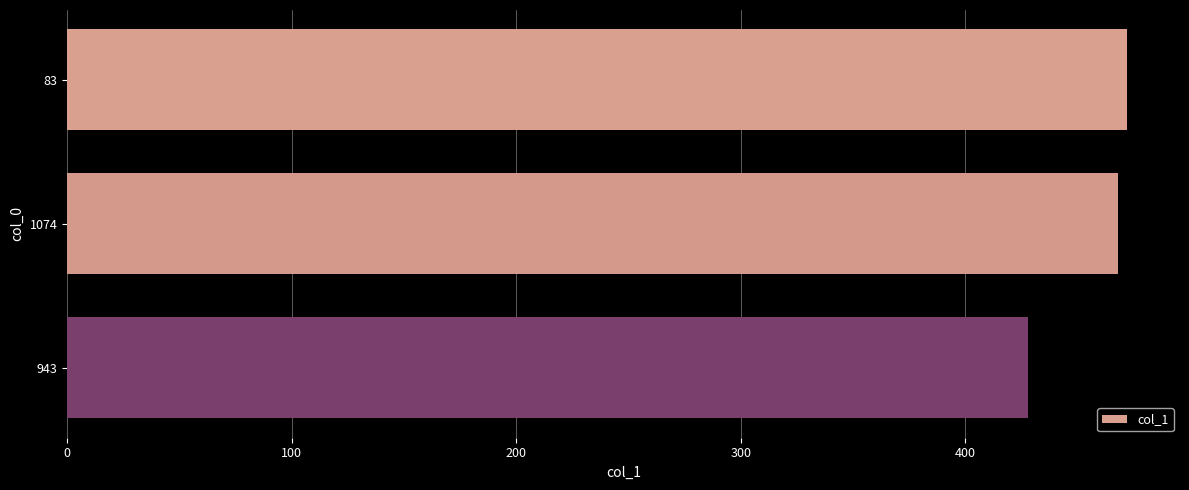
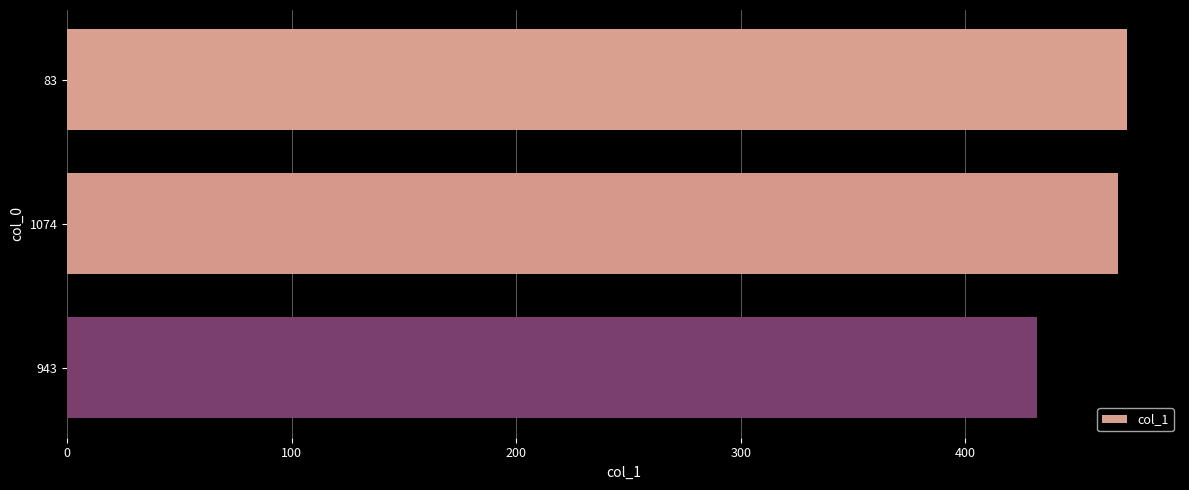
943: 428 -> 432
